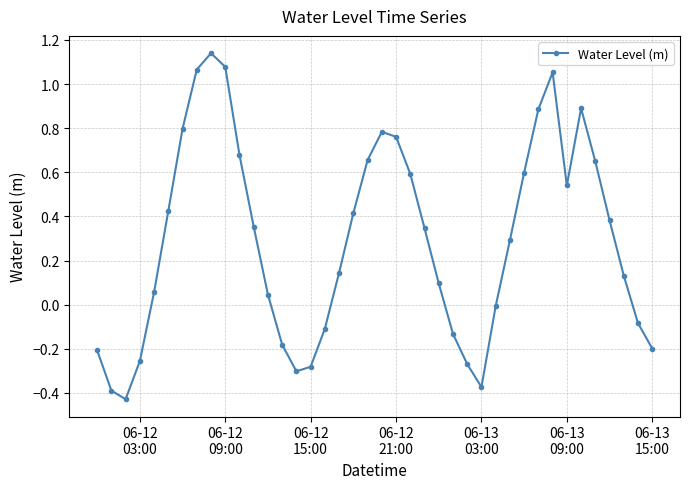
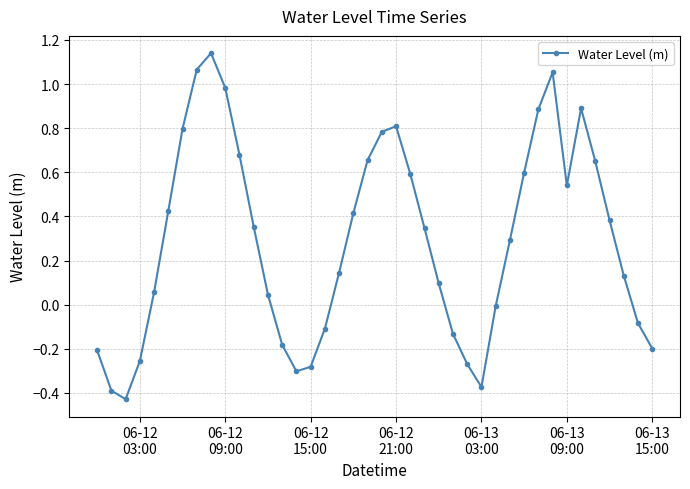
06-12 09:00: 1.08 -> 0.98
06-12 21:00: 0.76 -> 0.81
